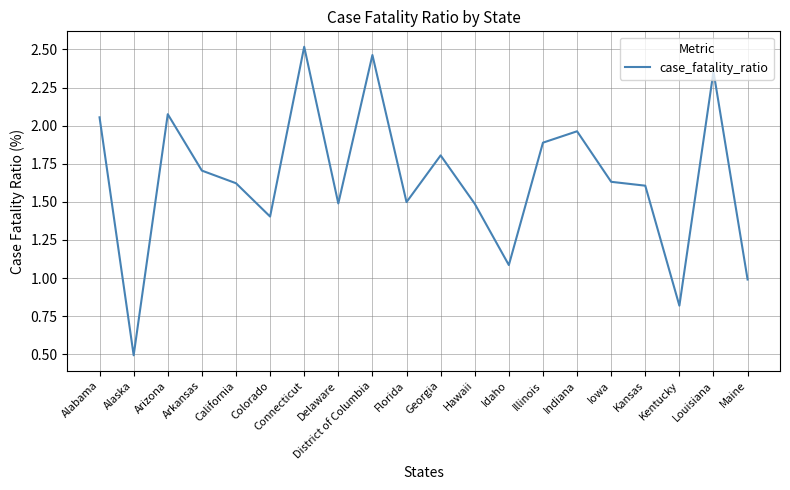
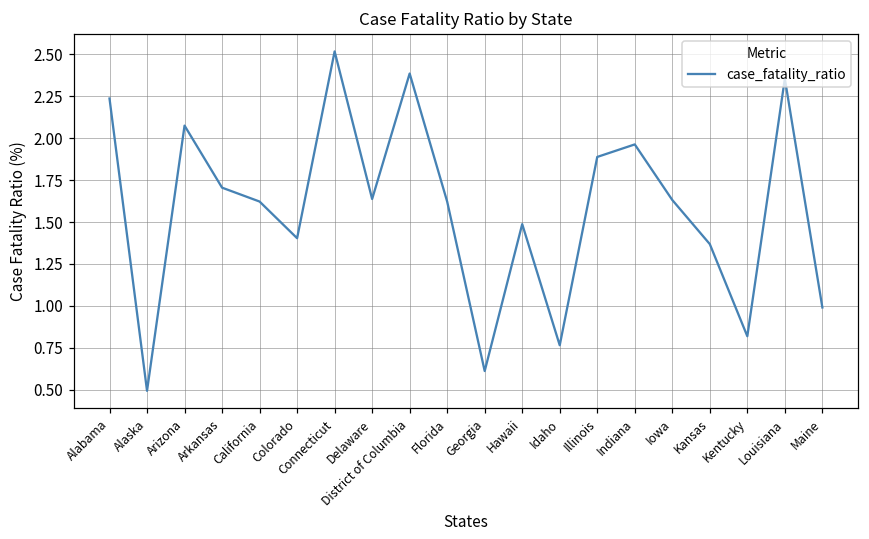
Alabama: 2.05 -> 2.24
Delaware: 1.49 -> 1.64
District of Columbia: 2.46 -> 2.39
Florida: 1.50 -> 1.62
Georgia: 1.80 -> 0.61
Idaho: 1.09 -> 0.76
Kansas: 1.61 -> 1.37
